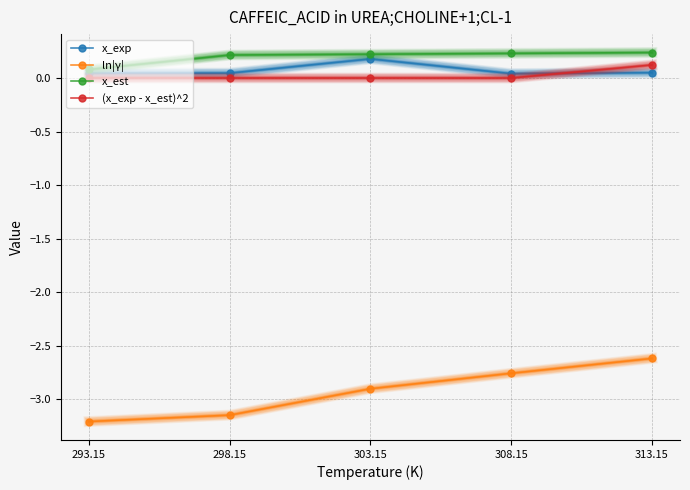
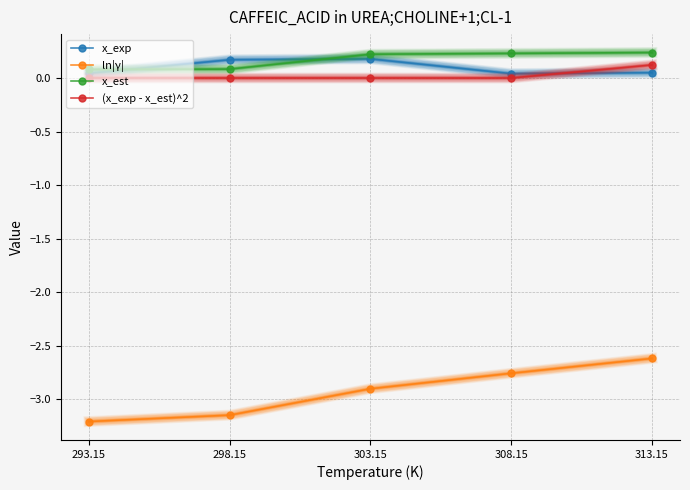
x_exp, 298.15: 0.05 -> 0.17
x_est, 298.15: 0.22 -> 0.09
